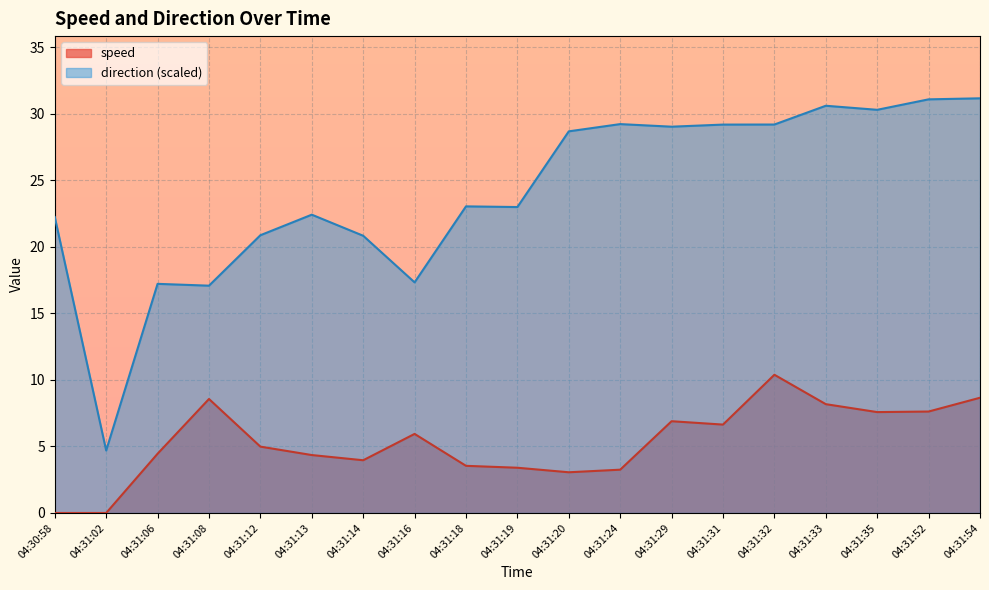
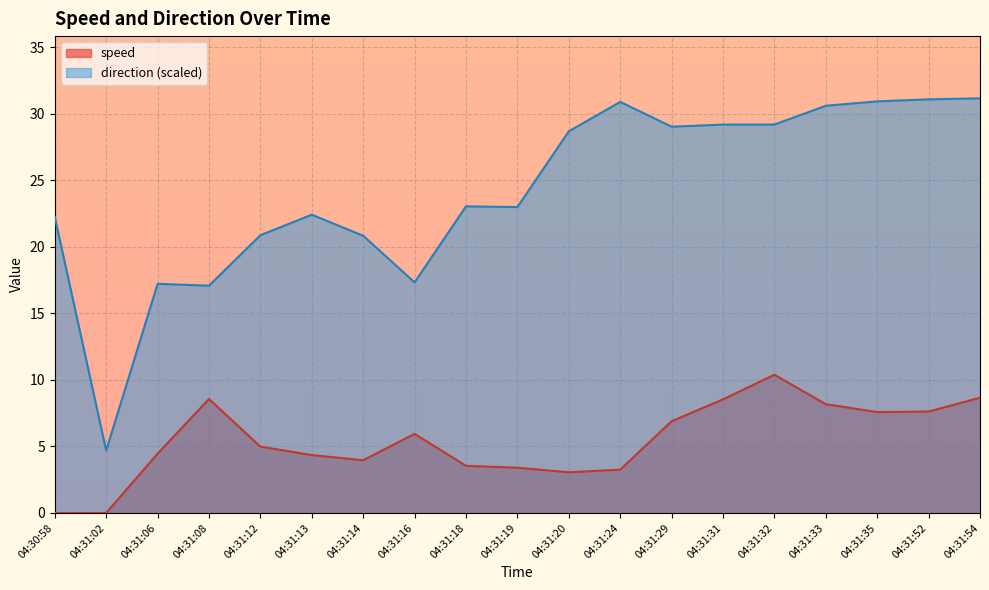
direction (scaled), 04:31:24: 29.2 -> 30.9
speed, 04:31:31: 6.6 -> 8.5
direction (scaled), 04:31:35: 30.3 -> 30.9
